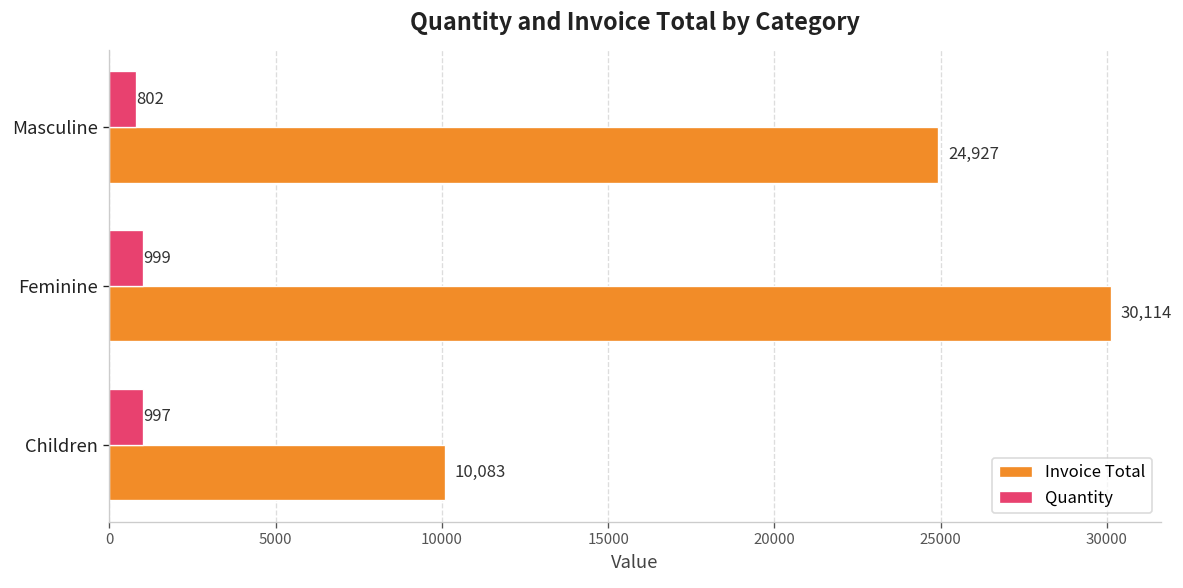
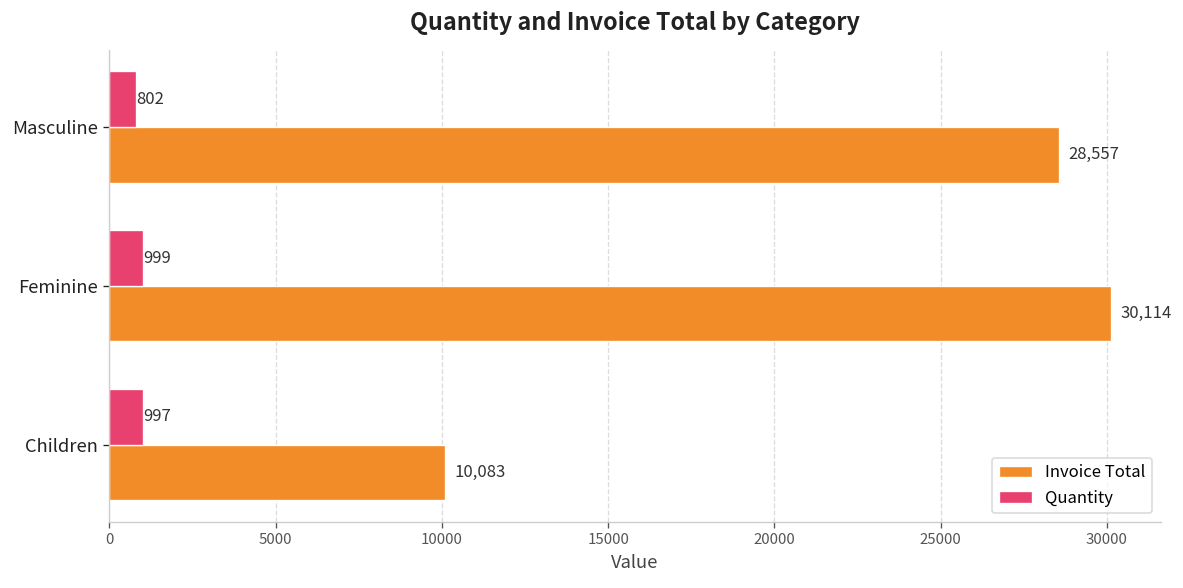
Invoice Total, Masculine: 24,927 -> 28,557
